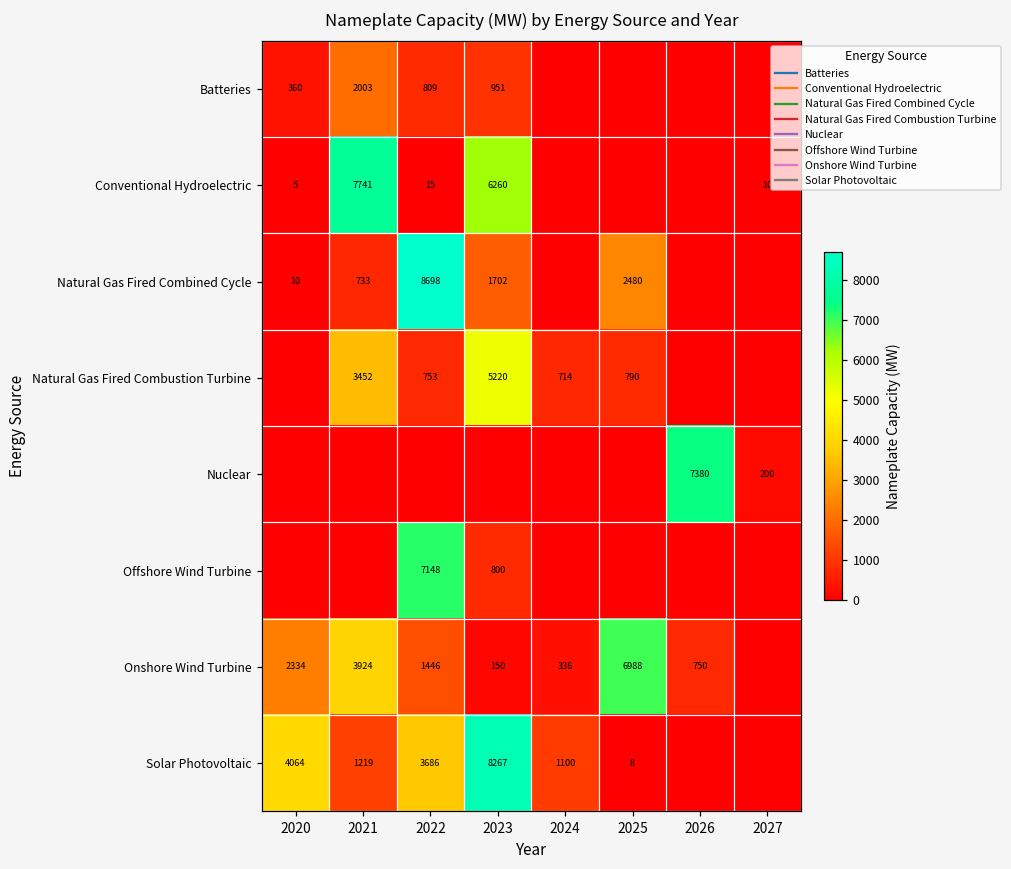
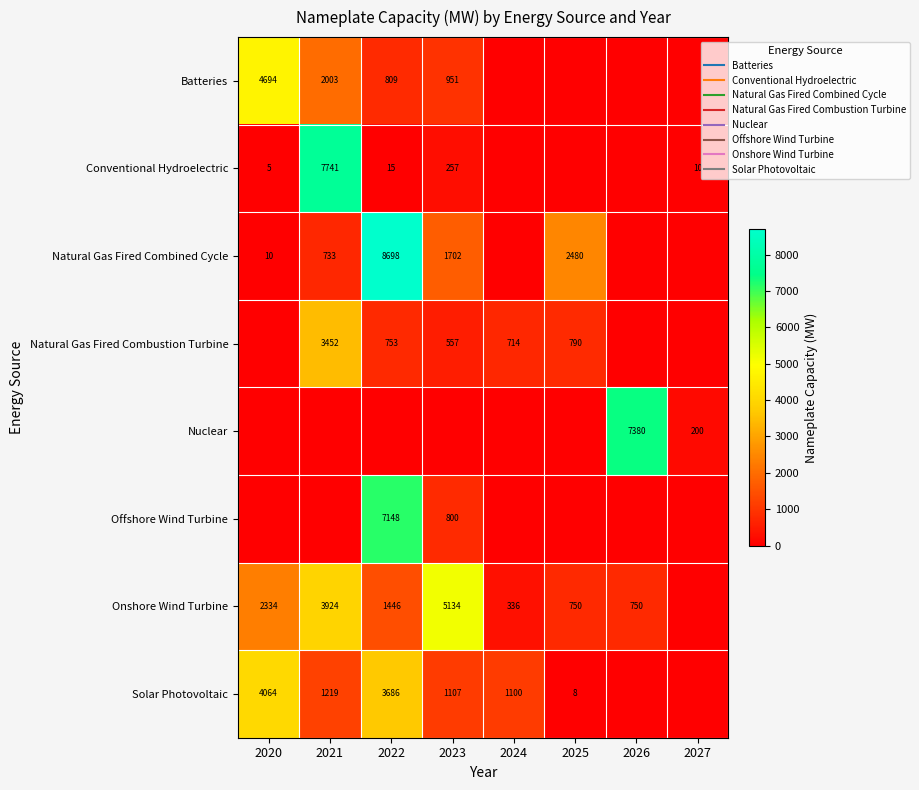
Batteries, 2020: 360 -> 4694
Conventional Hydroelectric, 2023: 6260 -> 257
Natural Gas Fired Combustion Turbine, 2023: 5220 -> 557
Onshore Wind Turbine, 2023: 150 -> 5134
Onshore Wind Turbine, 2025: 6988 -> 750
Solar Photovoltaic, 2023: 8267 -> 1107
